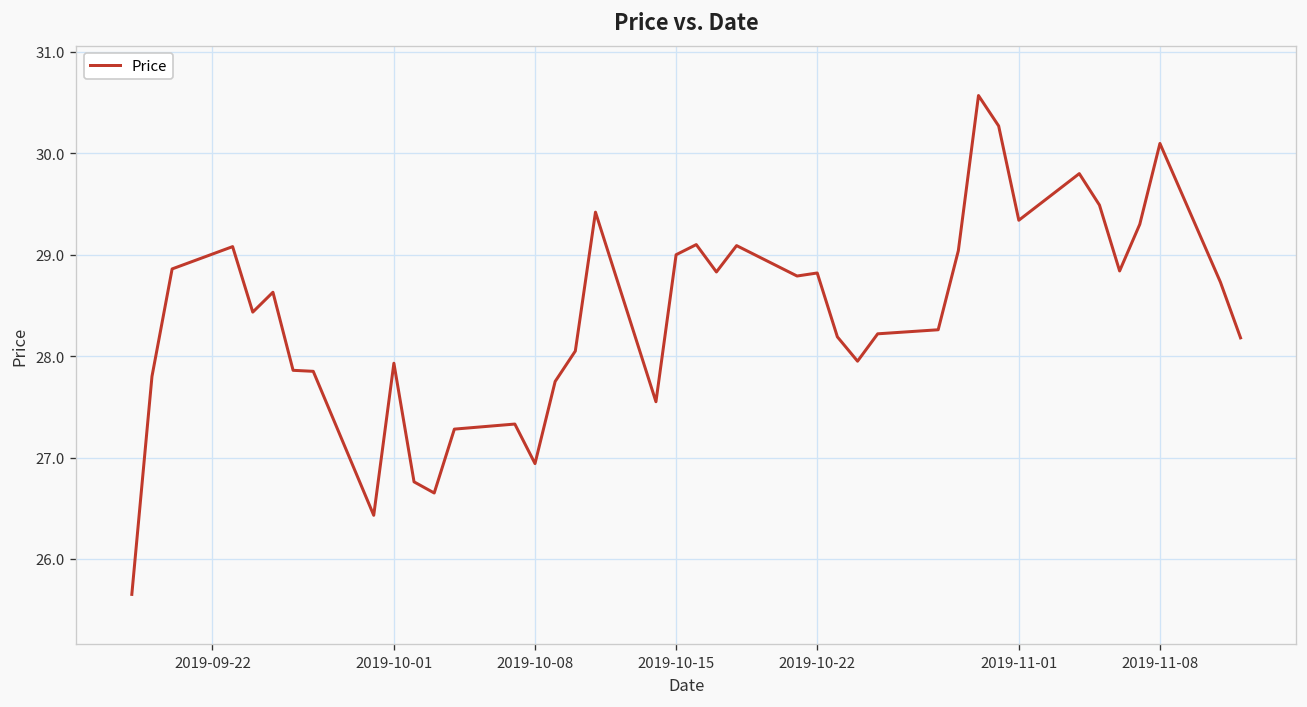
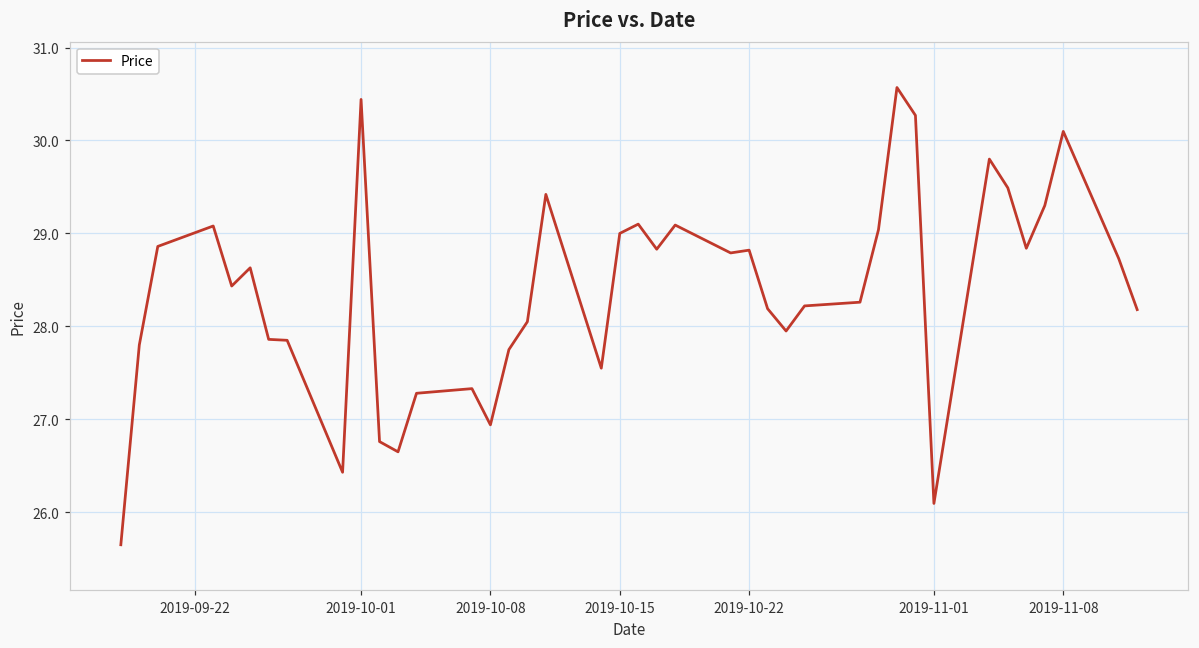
2019-10-01: 27.9 -> 30.4
2019-11-01: 29.3 -> 26.1
